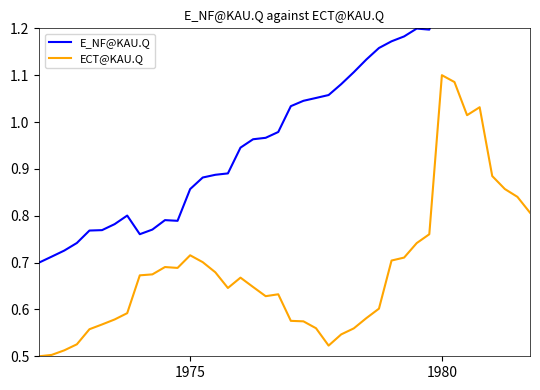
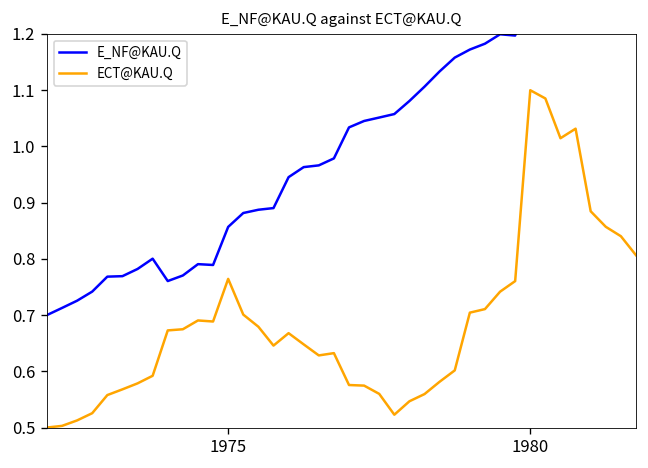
ECT@KAU.Q, 1975: 0.72 -> 0.76
